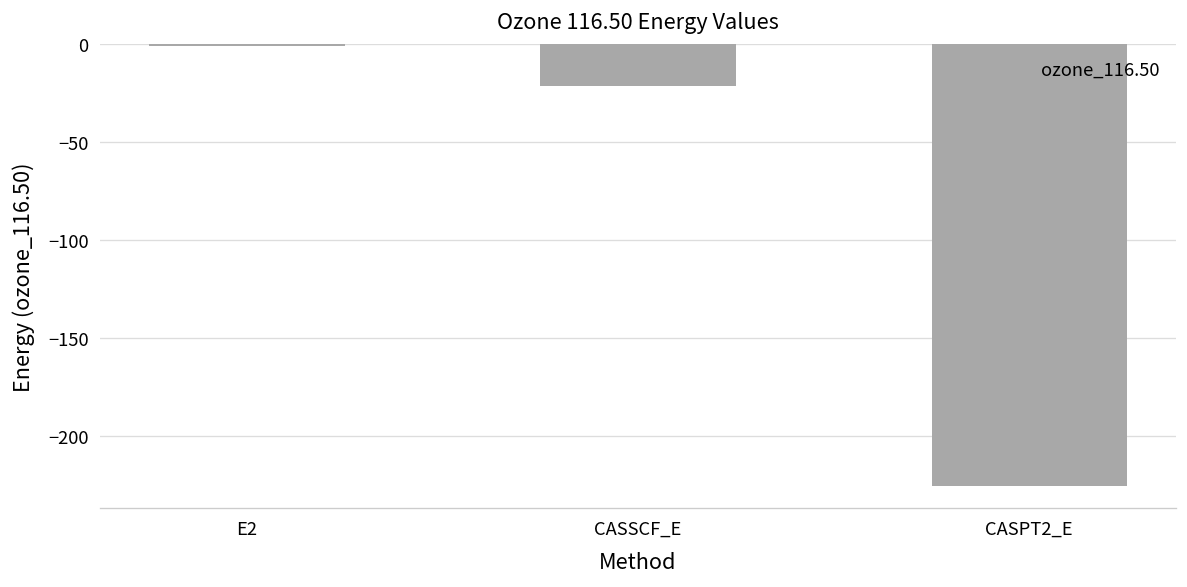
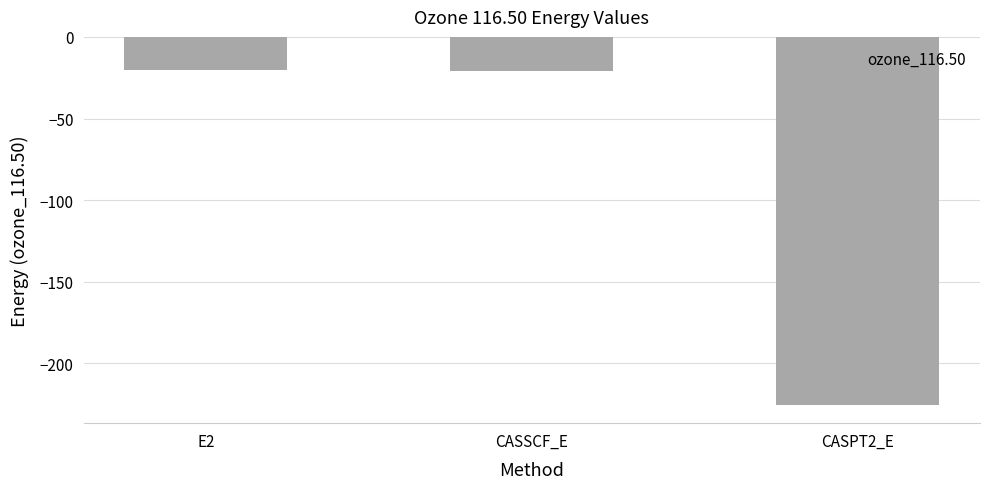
E2: -1 -> -21
